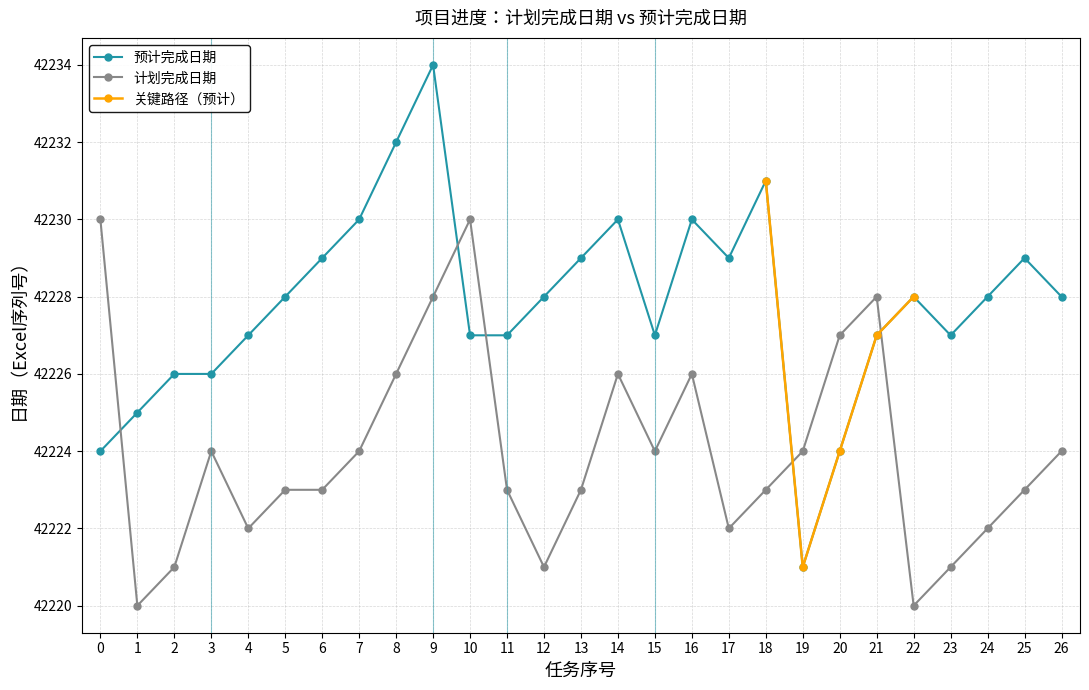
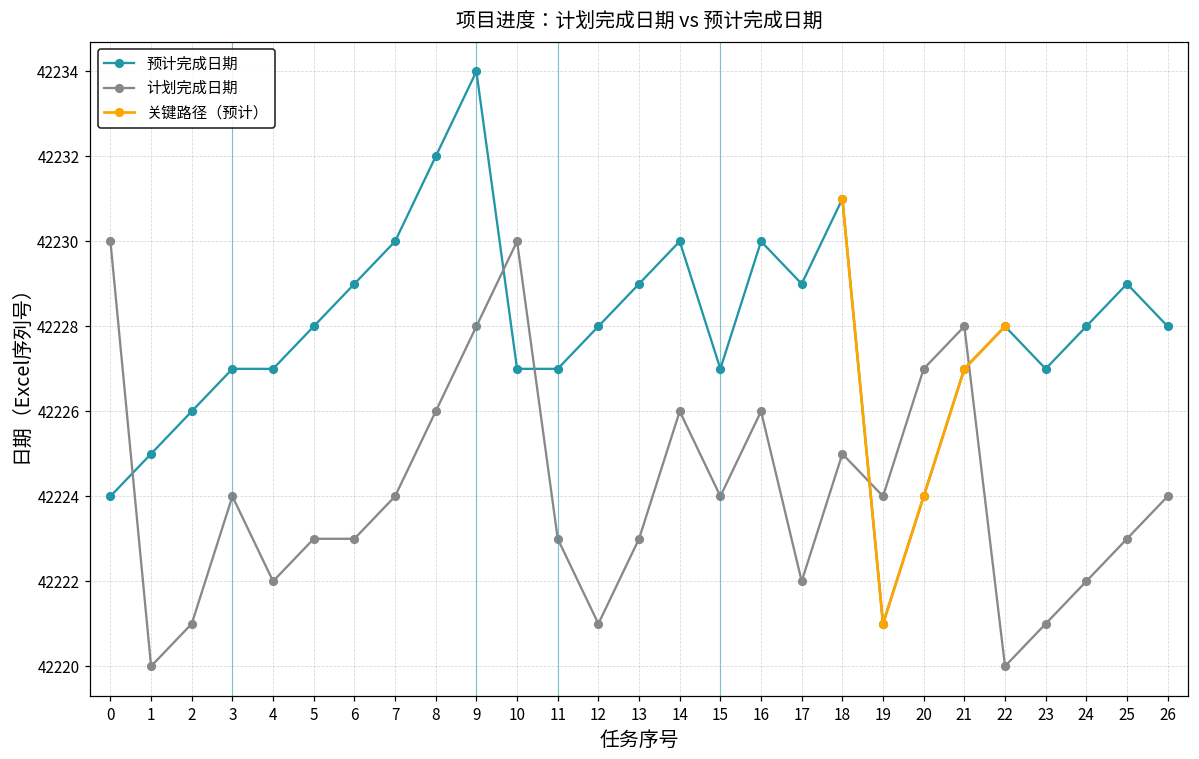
预计完成日期, 3: 42226 -> 42227
计划完成日期, 18: 42223 -> 42225
